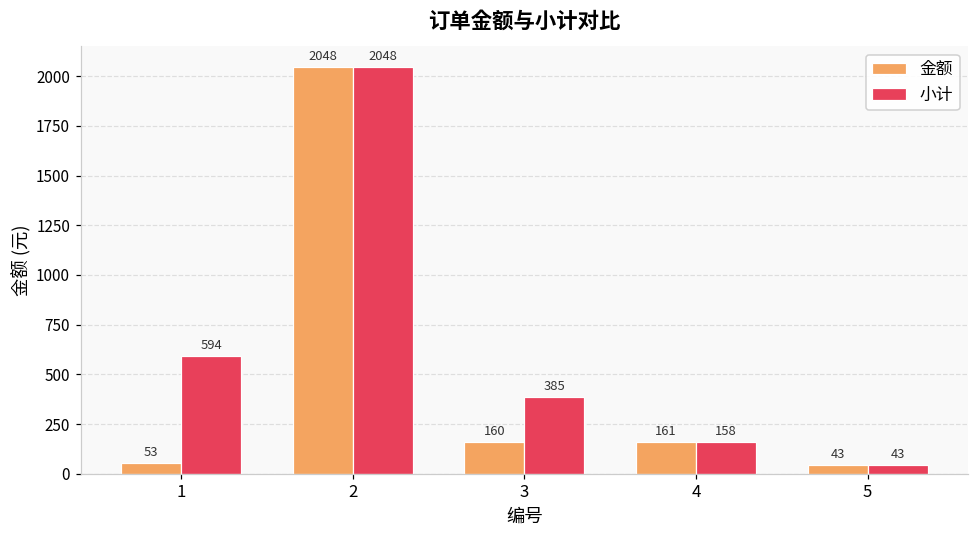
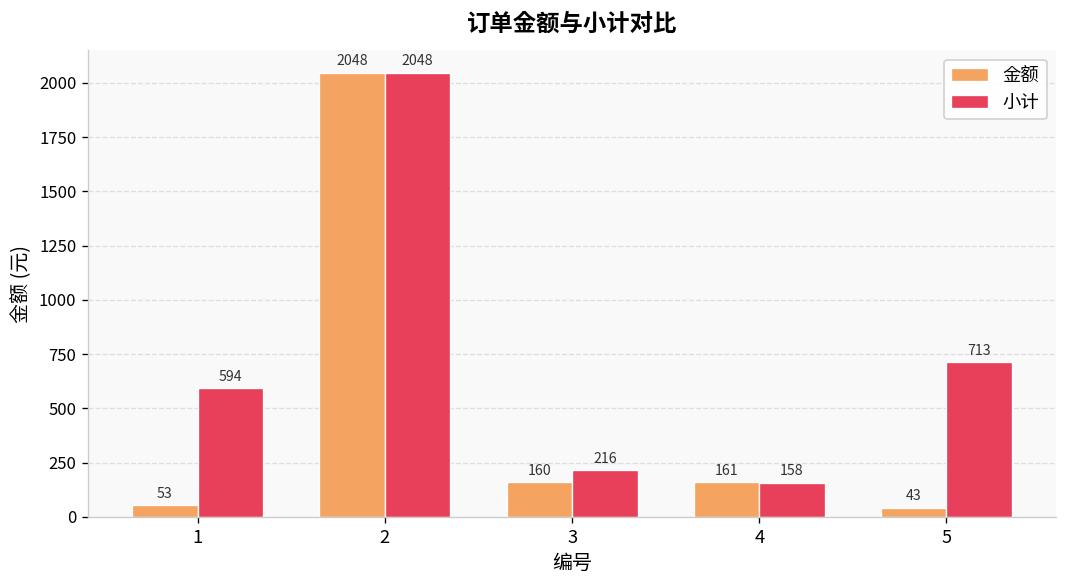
小计, 3: 385 -> 216
小计, 5: 43 -> 713
